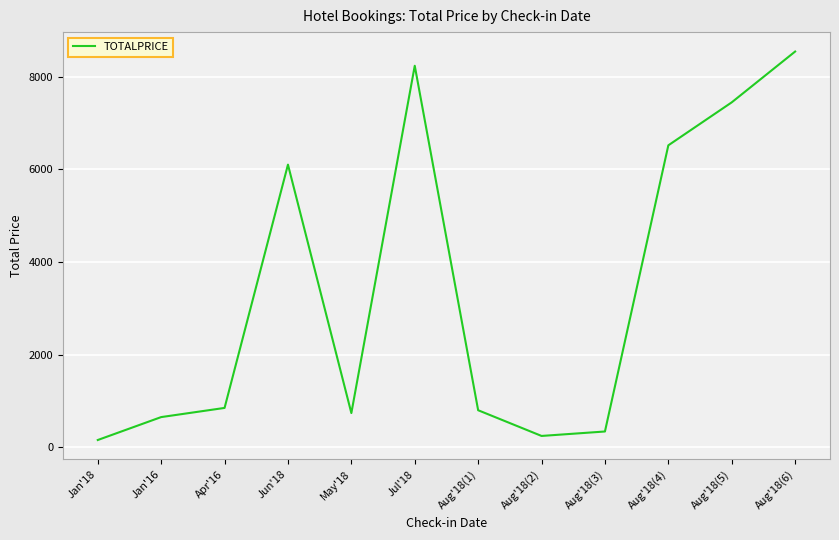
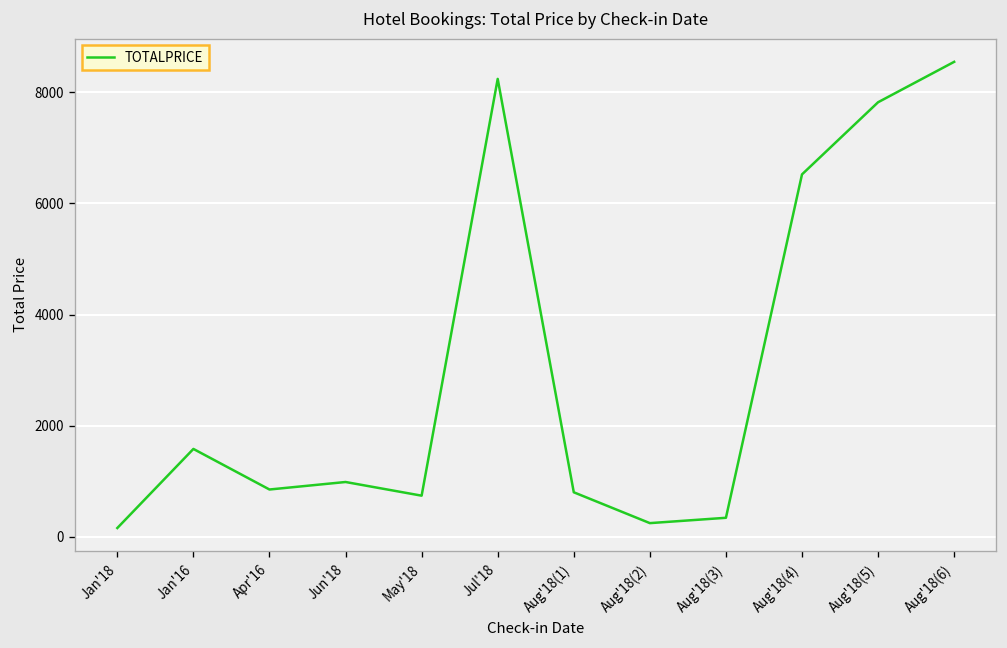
Jan'16: 700 -> 1600
Jun'18: 6100 -> 1000
Aug'18(5): 7500 -> 7800
